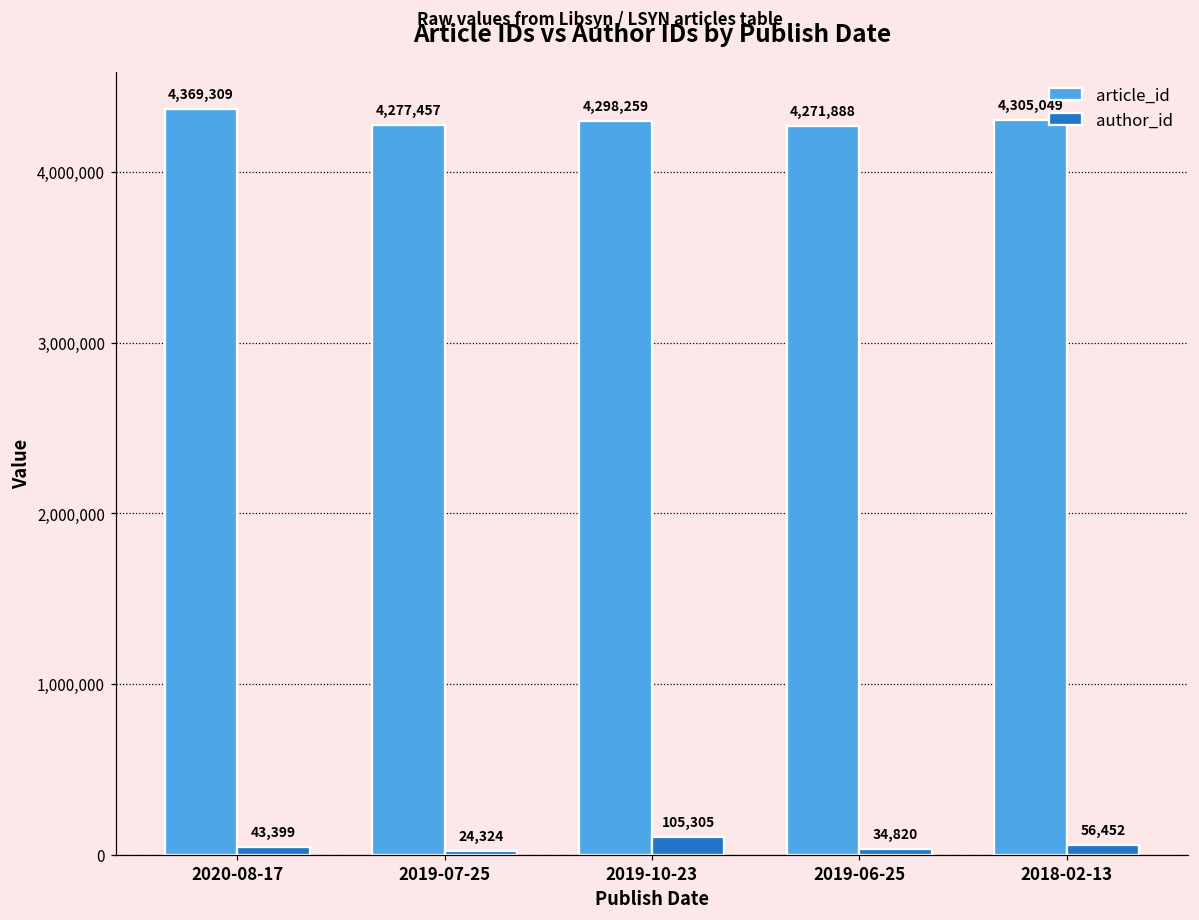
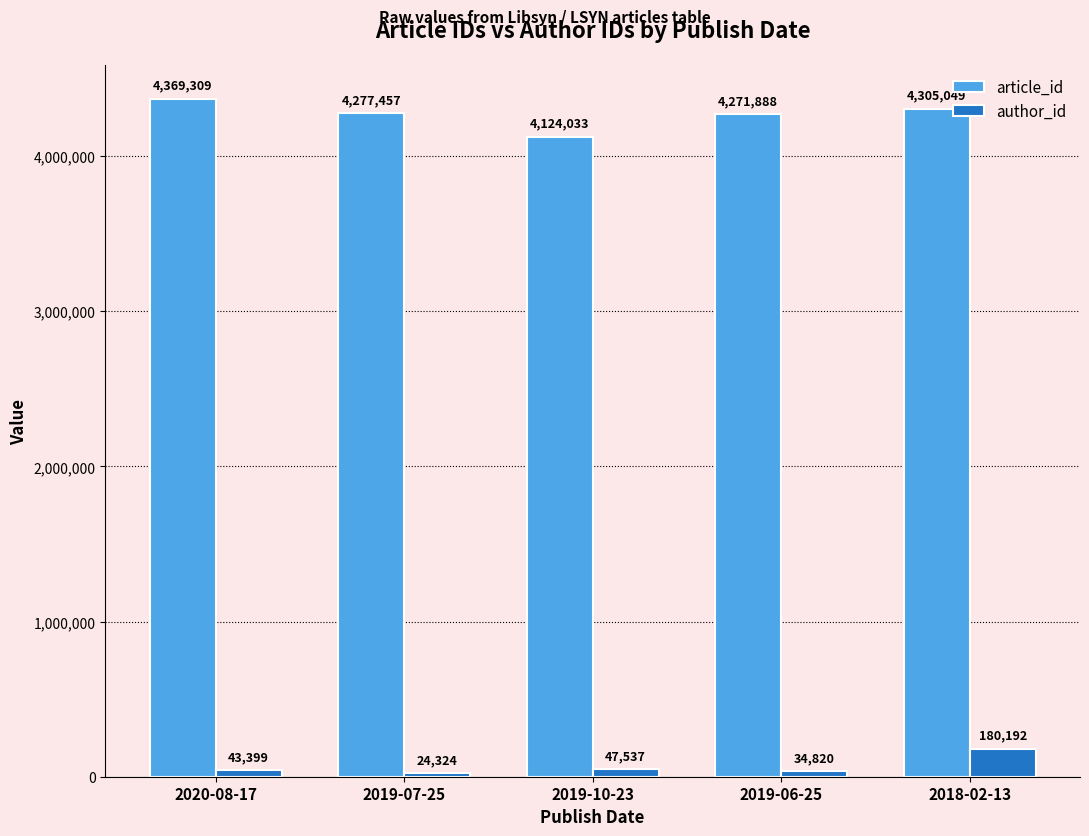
article_id, 2019-10-23: 4,298,259 -> 4,124,033
author_id, 2019-10-23: 105,305 -> 47,537
author_id, 2018-02-13: 56,452 -> 180,192
